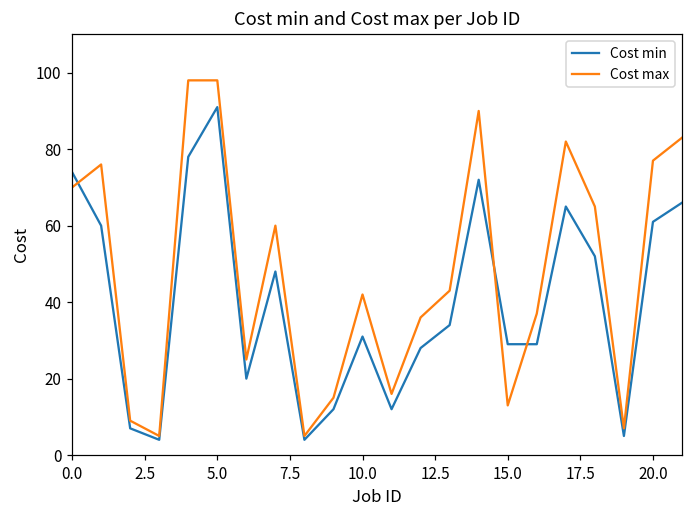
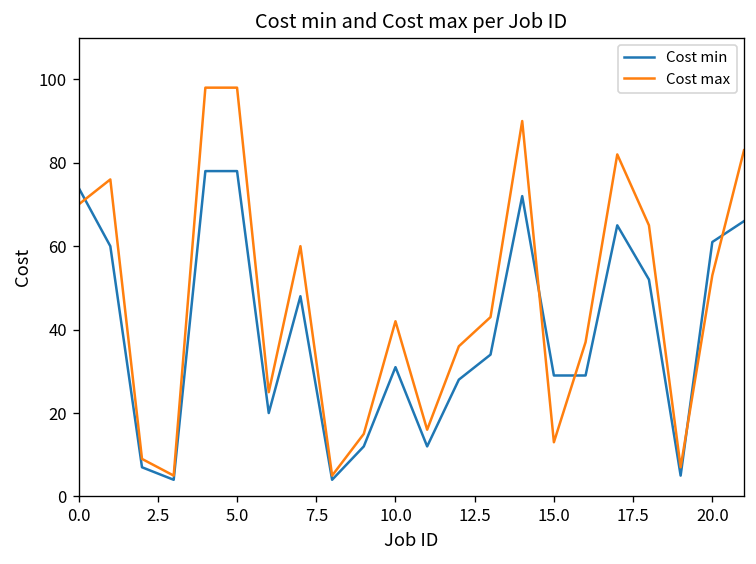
Cost min, 5.0: 91 -> 78
Cost max, 20.0: 77 -> 53
